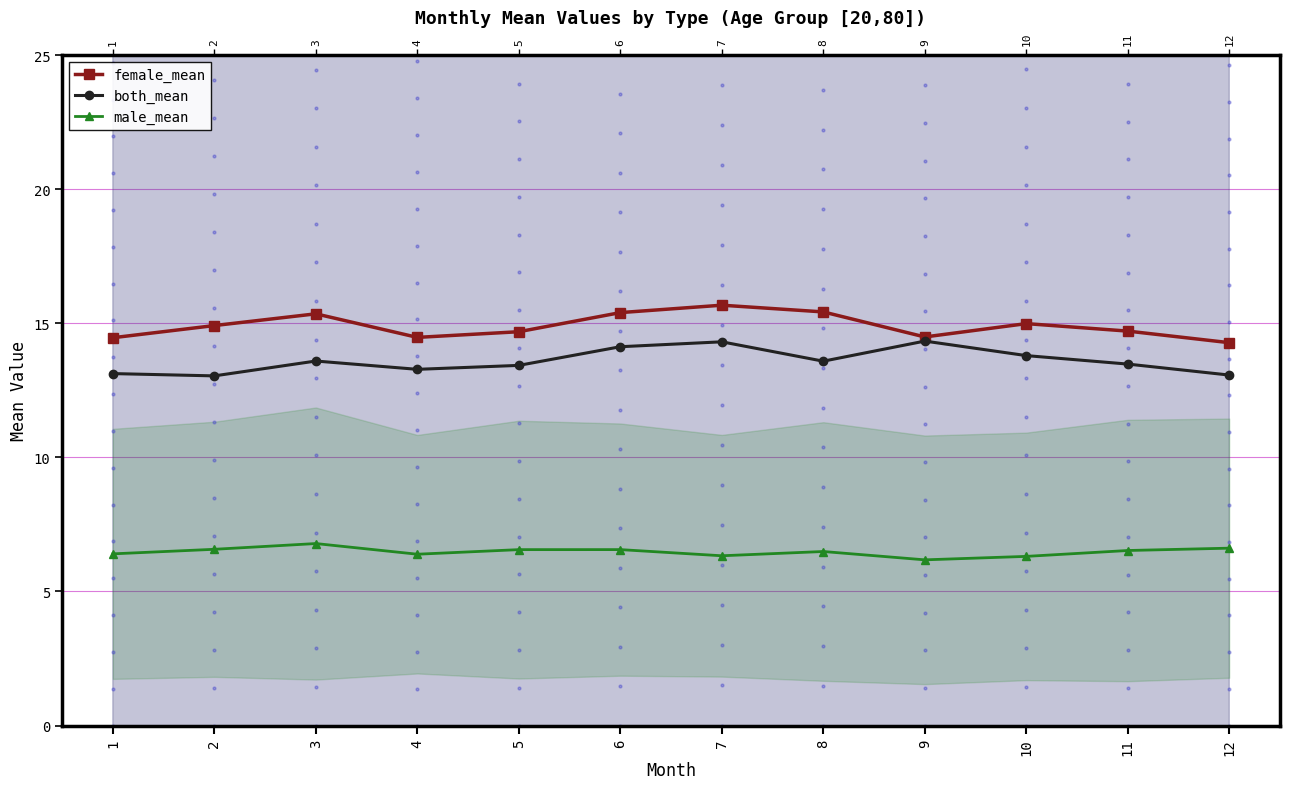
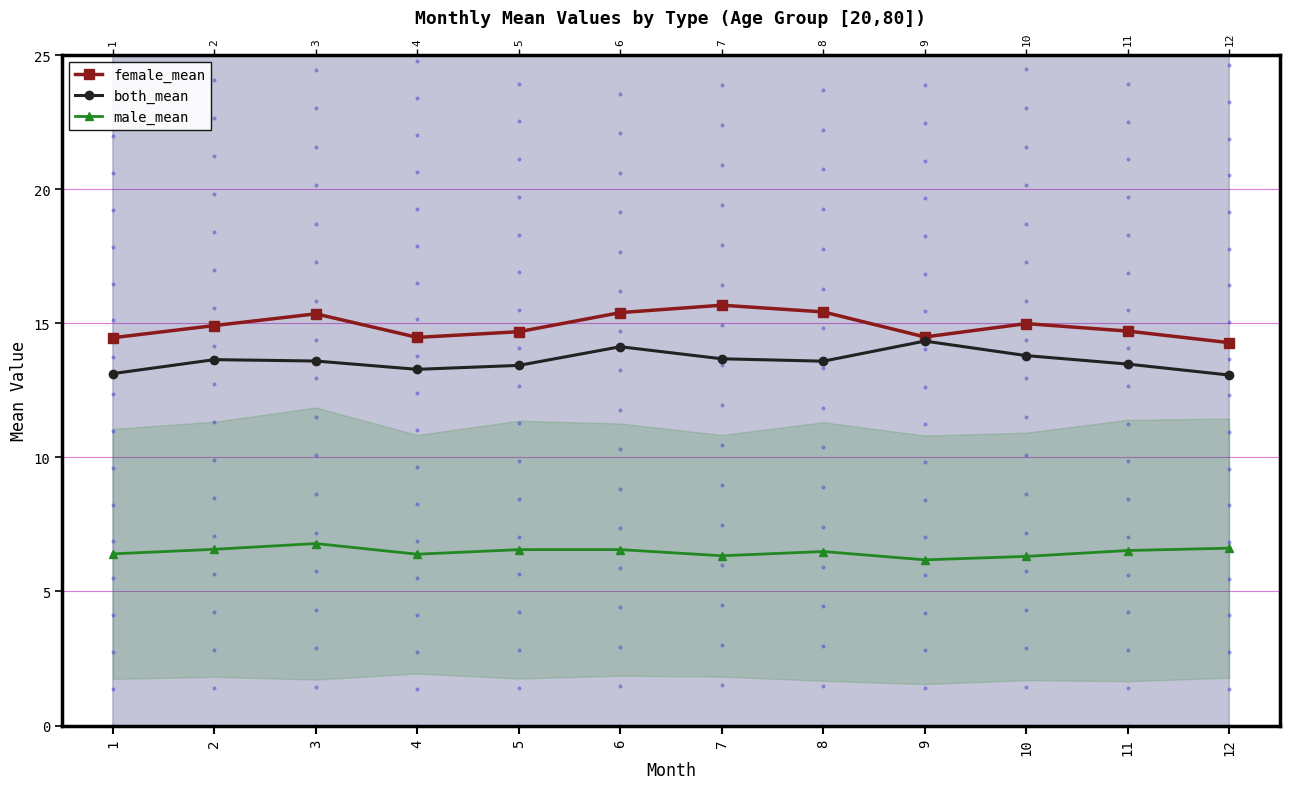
both_mean, 2: 13.0 -> 13.6
both_mean, 7: 14.3 -> 13.7
